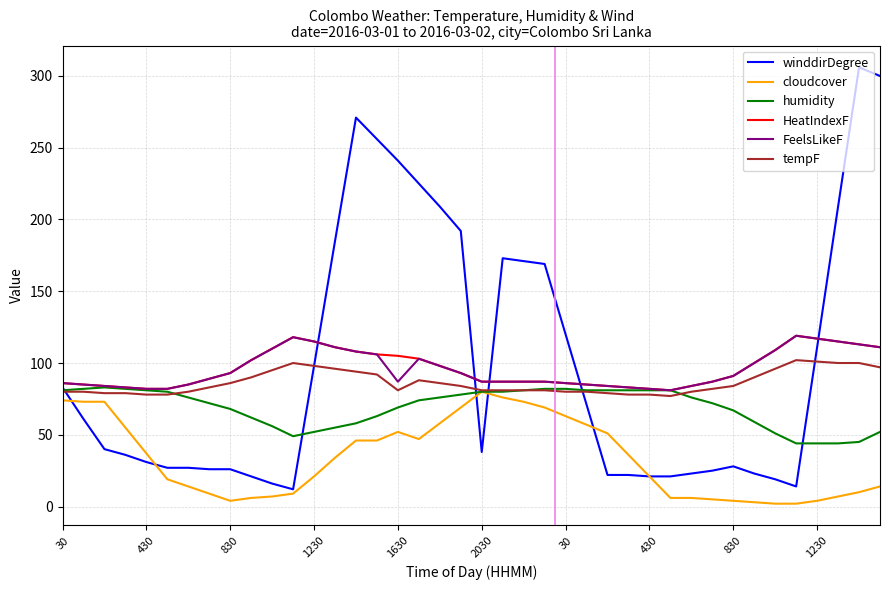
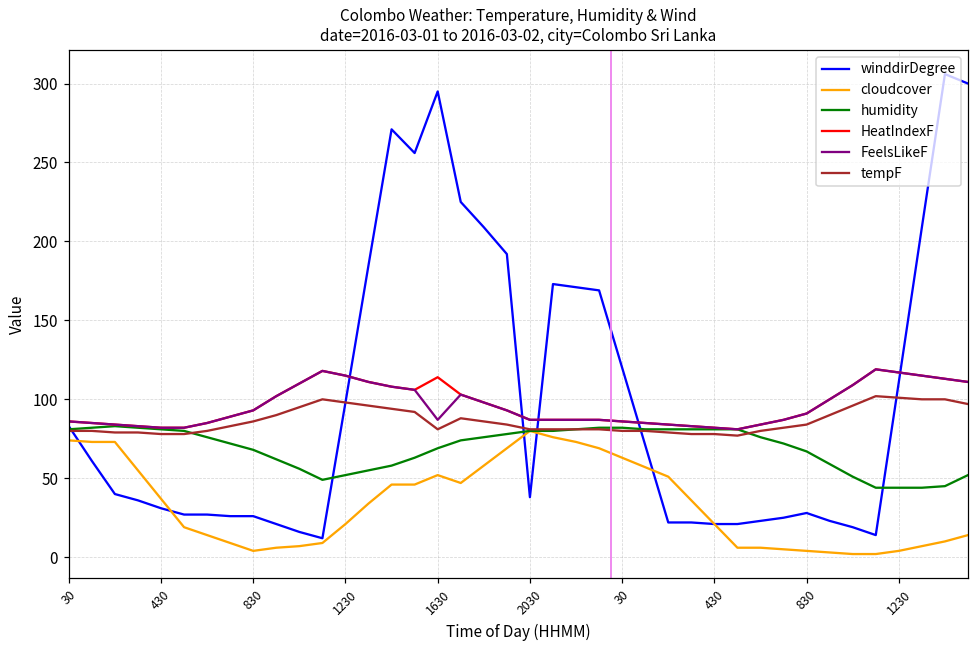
winddirDegree, 1630: 241 -> 295
HeatIndexF, 1630: 105 -> 114
